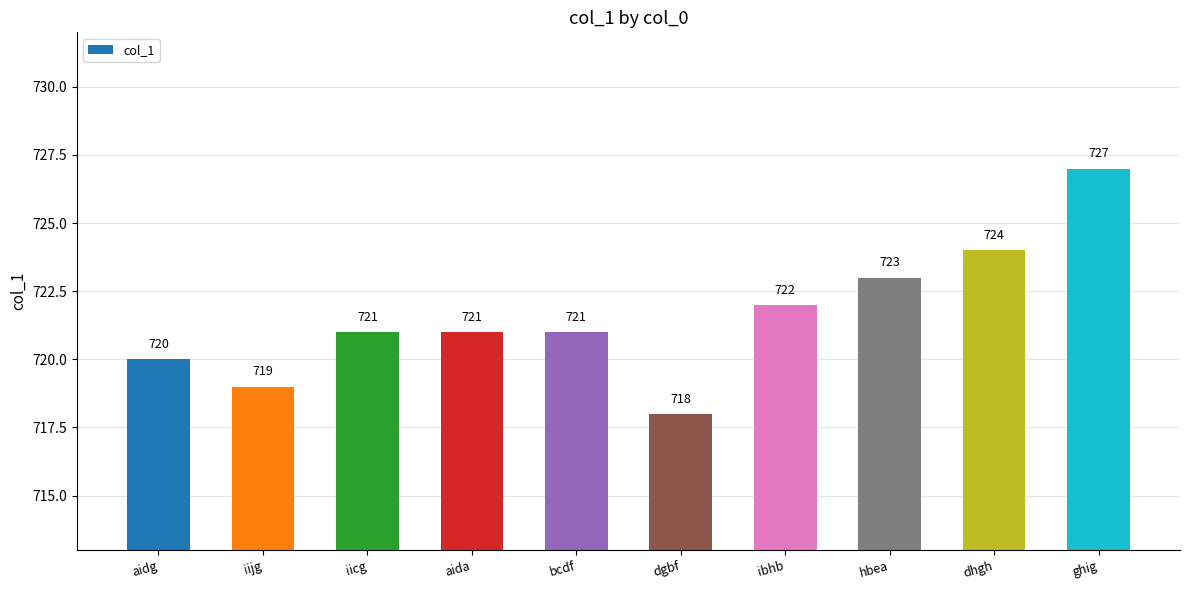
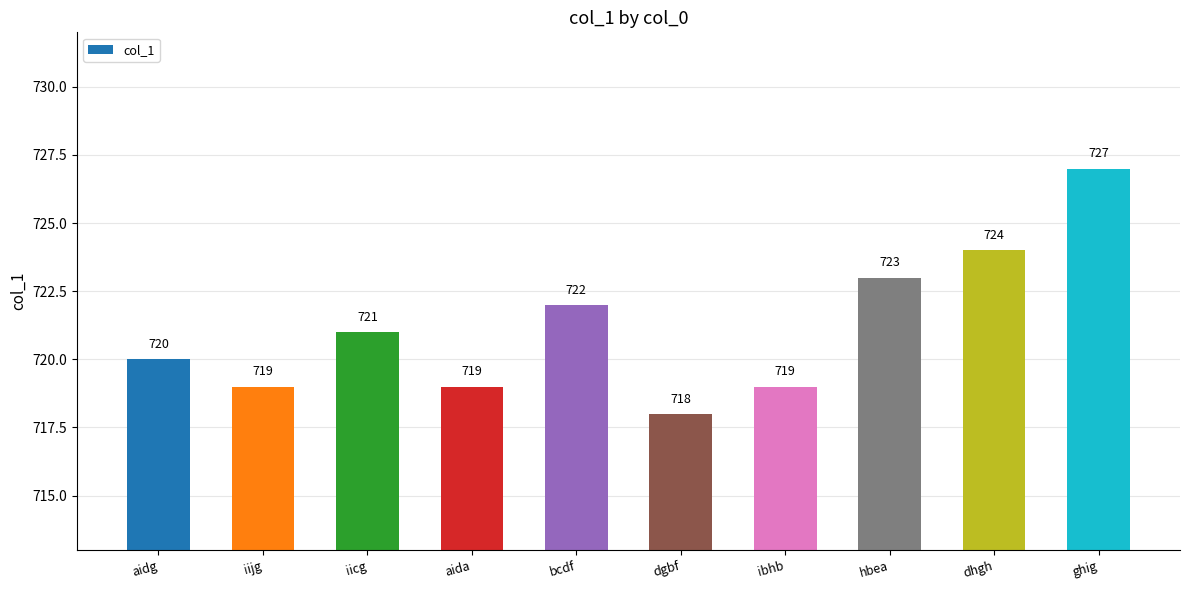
aida: 721 -> 719
bcdf: 721 -> 722
ibhb: 722 -> 719
